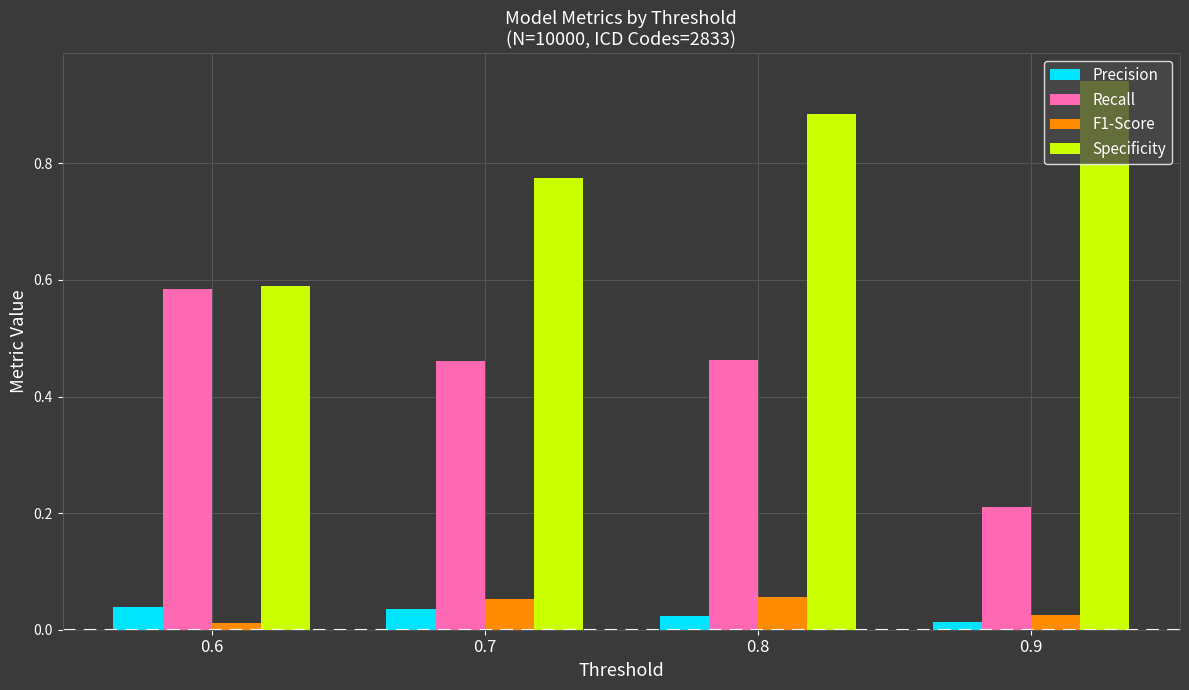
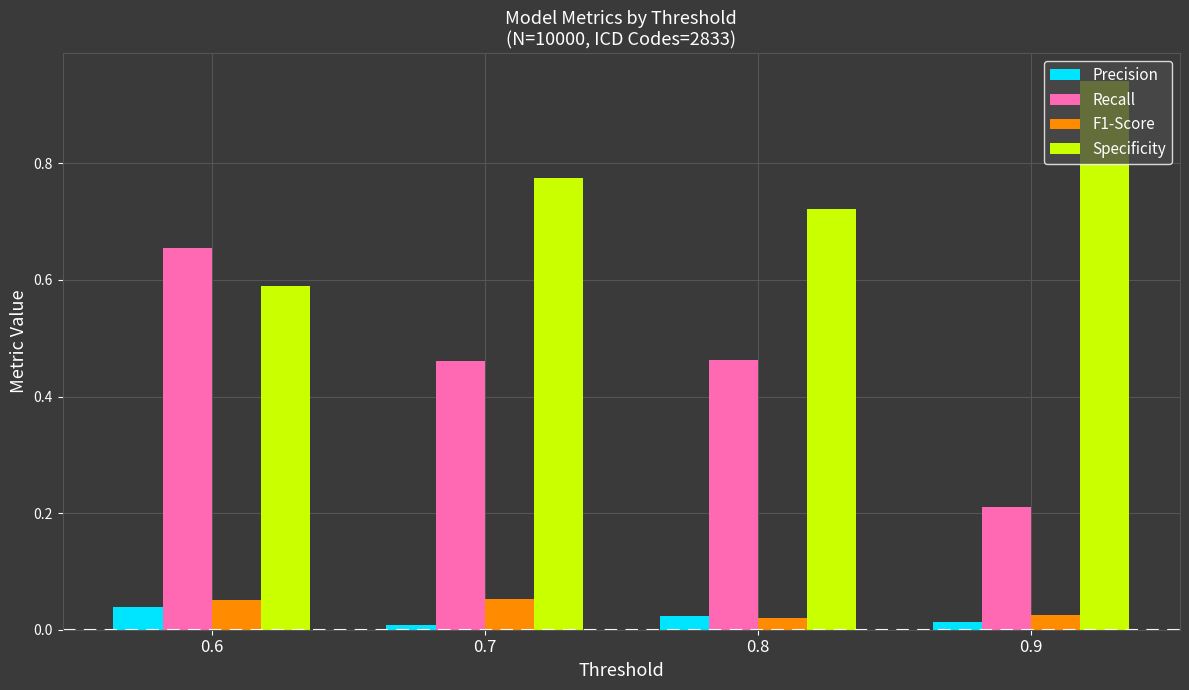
Recall, 0.6: 0.58 -> 0.65
F1-Score, 0.6: 0.01 -> 0.05
Precision, 0.7: 0.04 -> 0.01
F1-Score, 0.8: 0.06 -> 0.02
Specificity, 0.8: 0.88 -> 0.72
